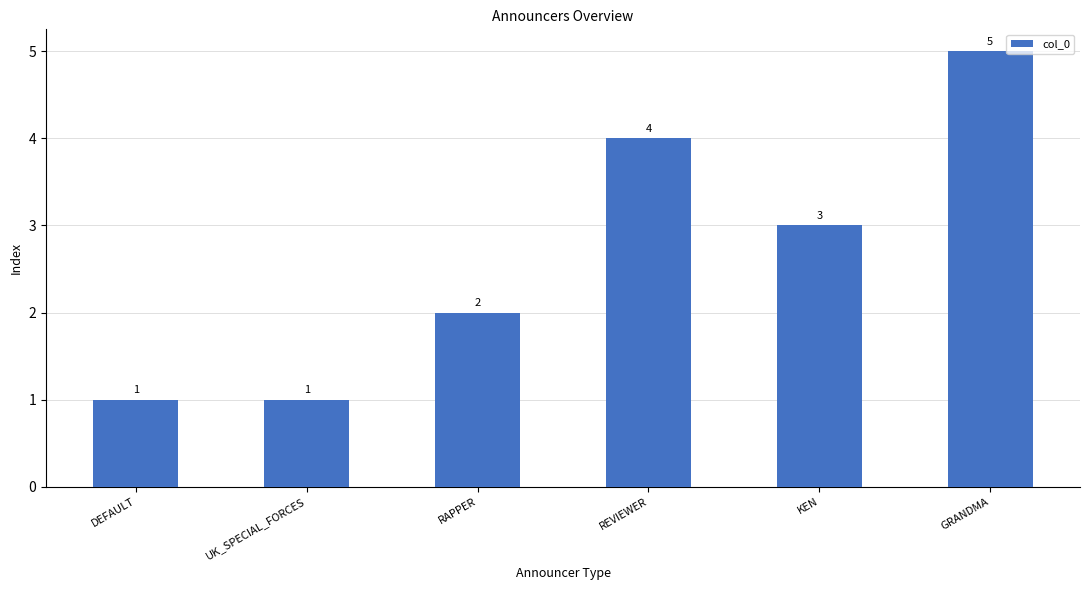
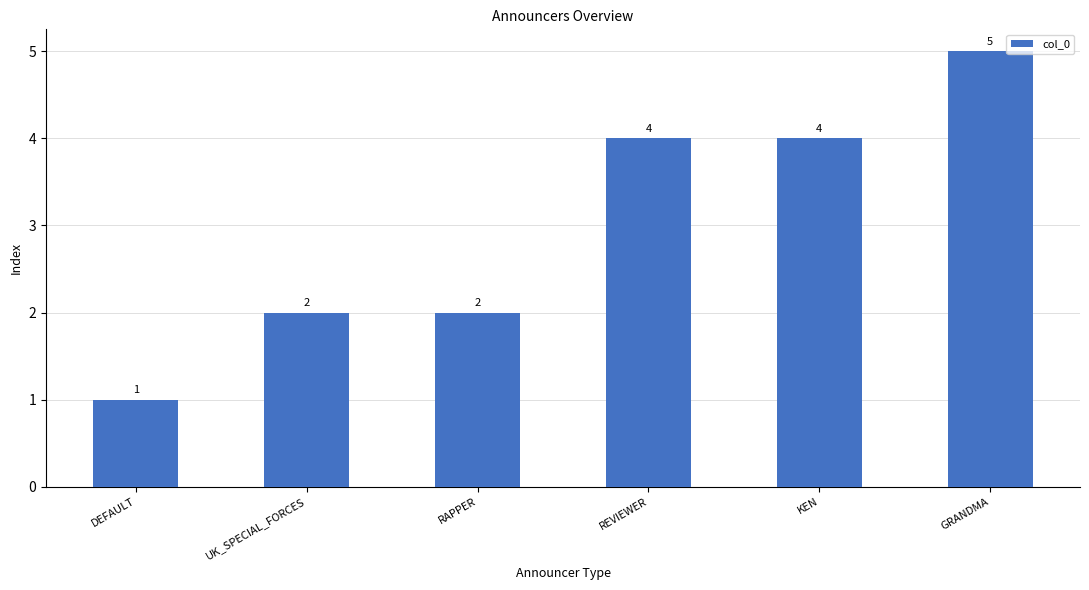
UK_SPECIAL_FORCES: 1 -> 2
KEN: 3 -> 4
